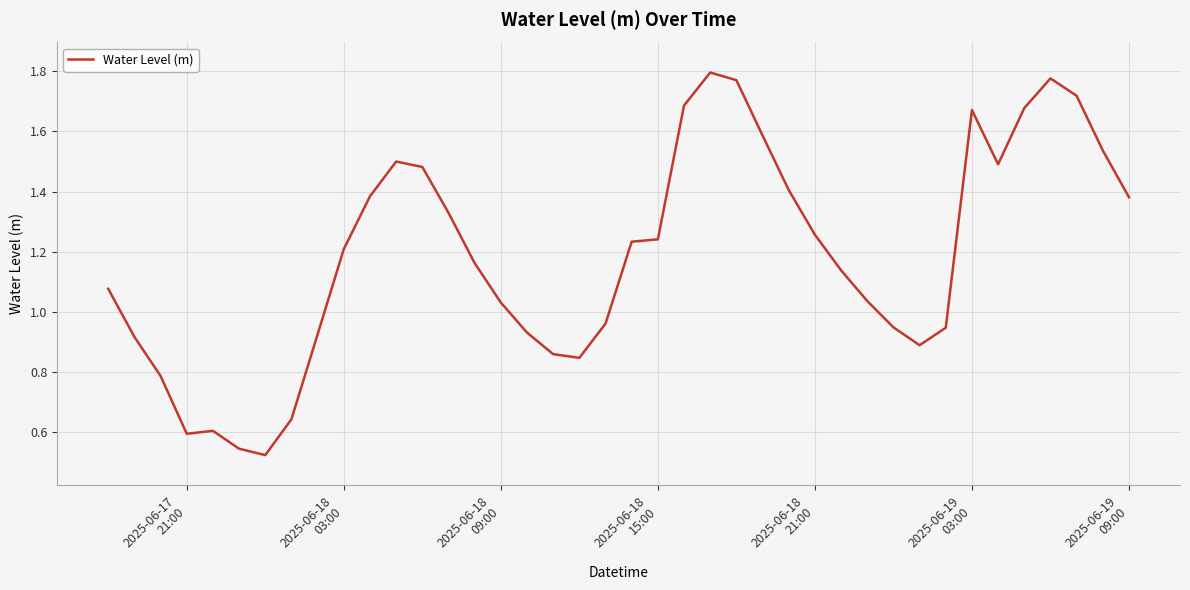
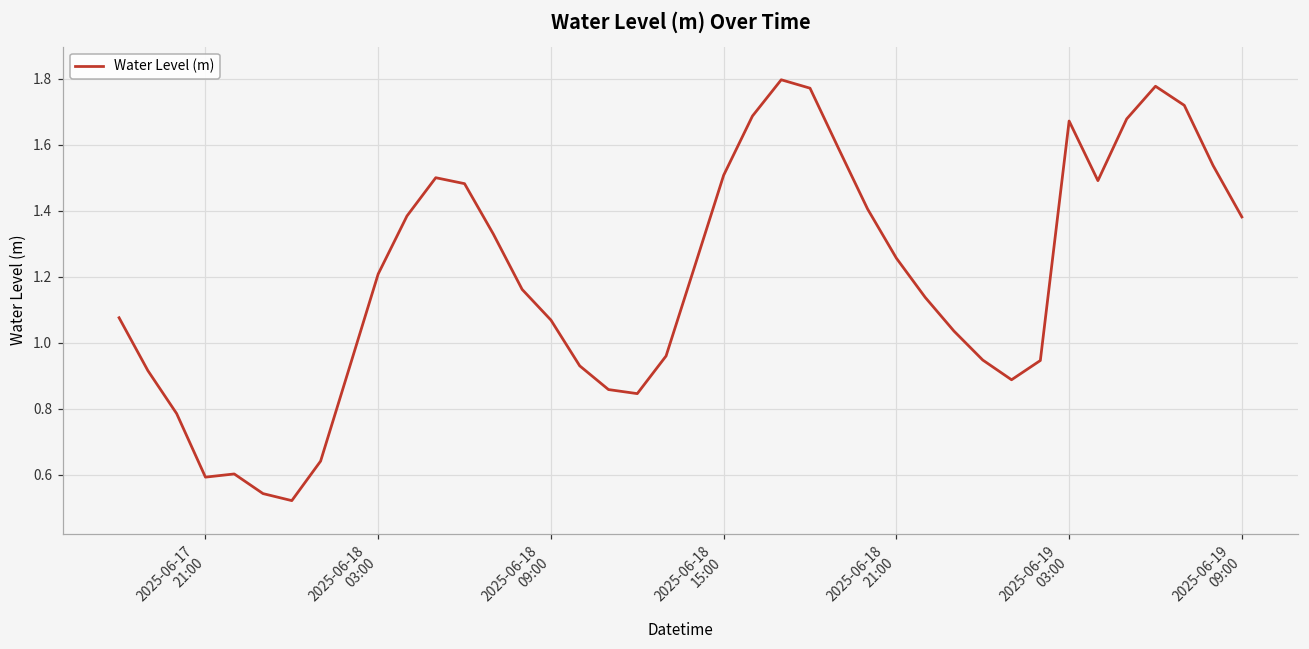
2025-06-18 09:00: 1.03 -> 1.07
2025-06-18 15:00: 1.24 -> 1.51
